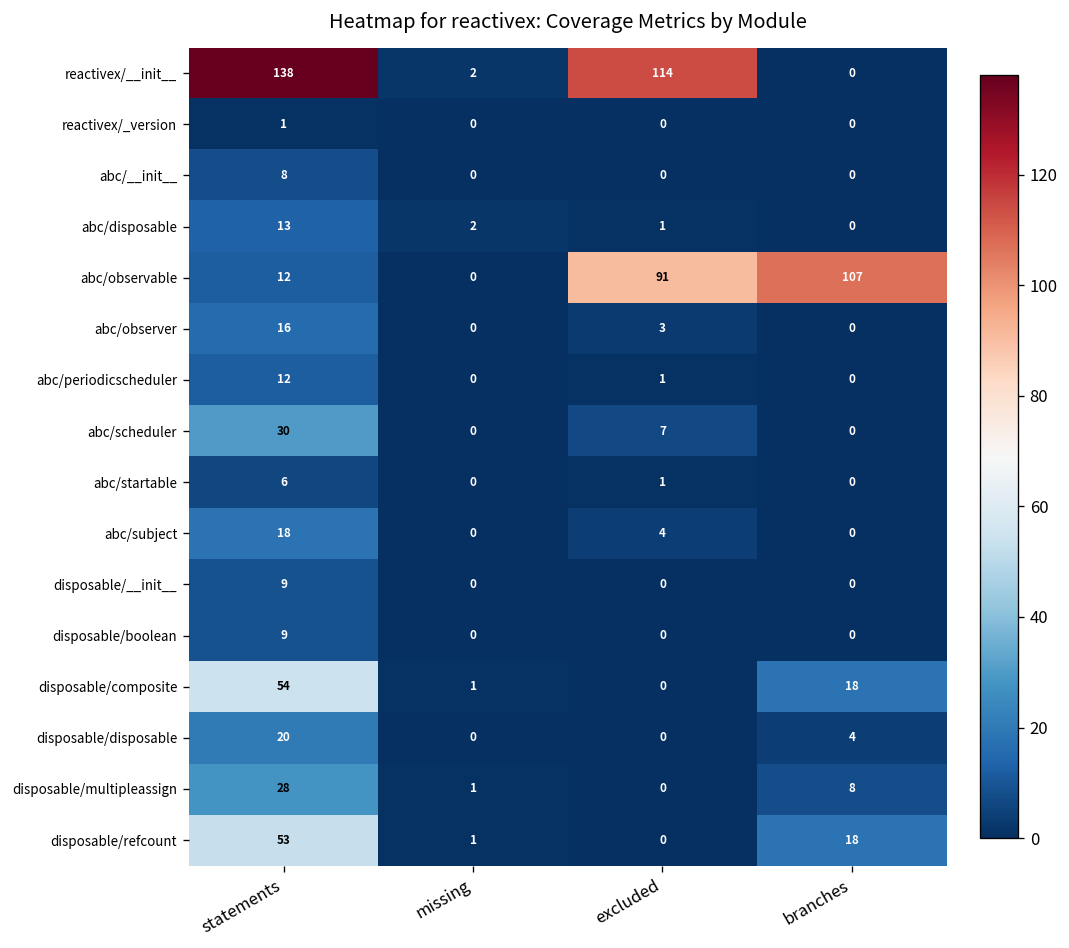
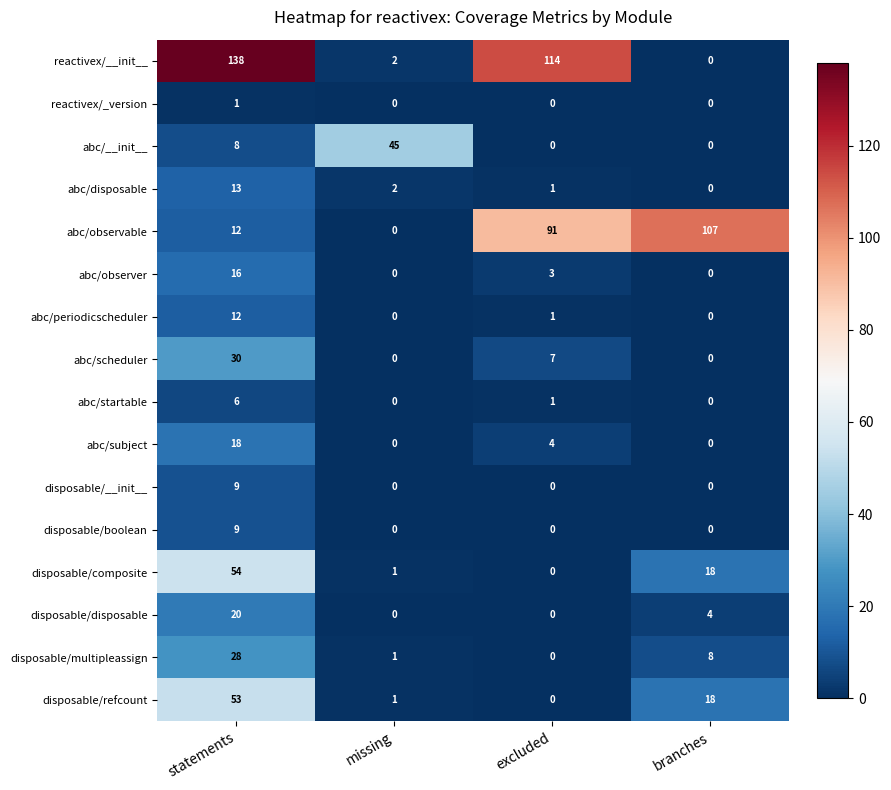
abc/__init__, missing: 0 -> 45
